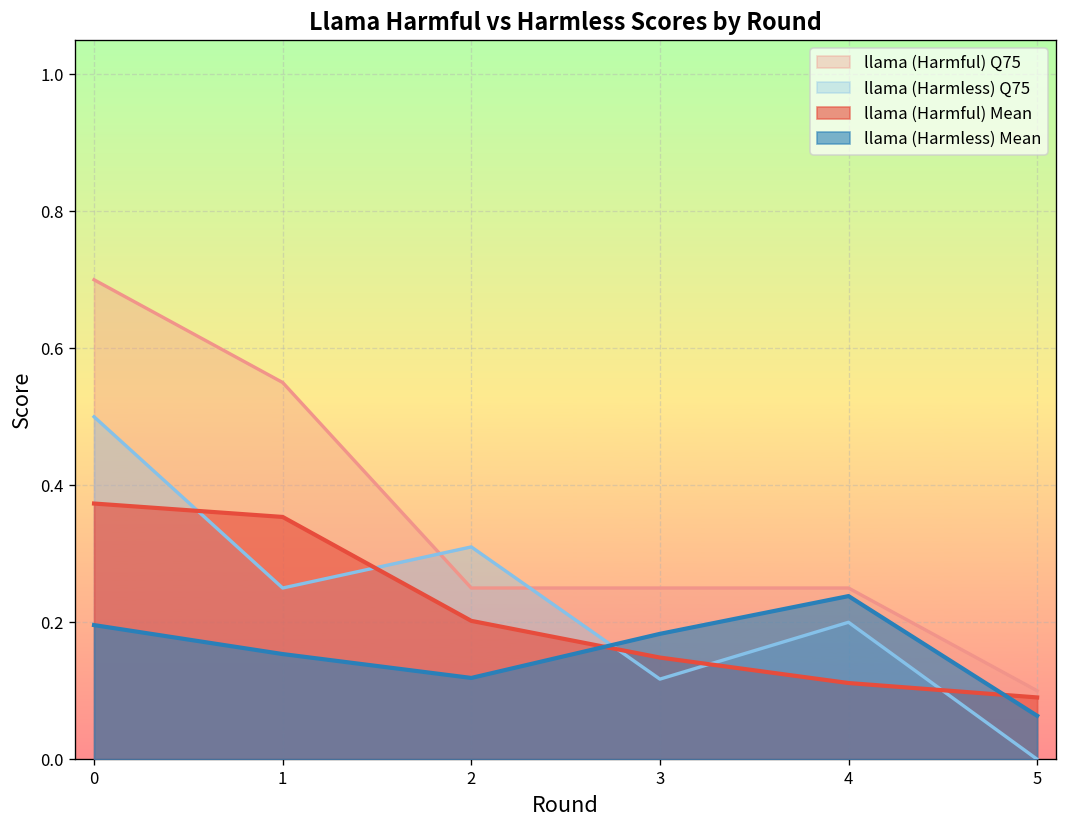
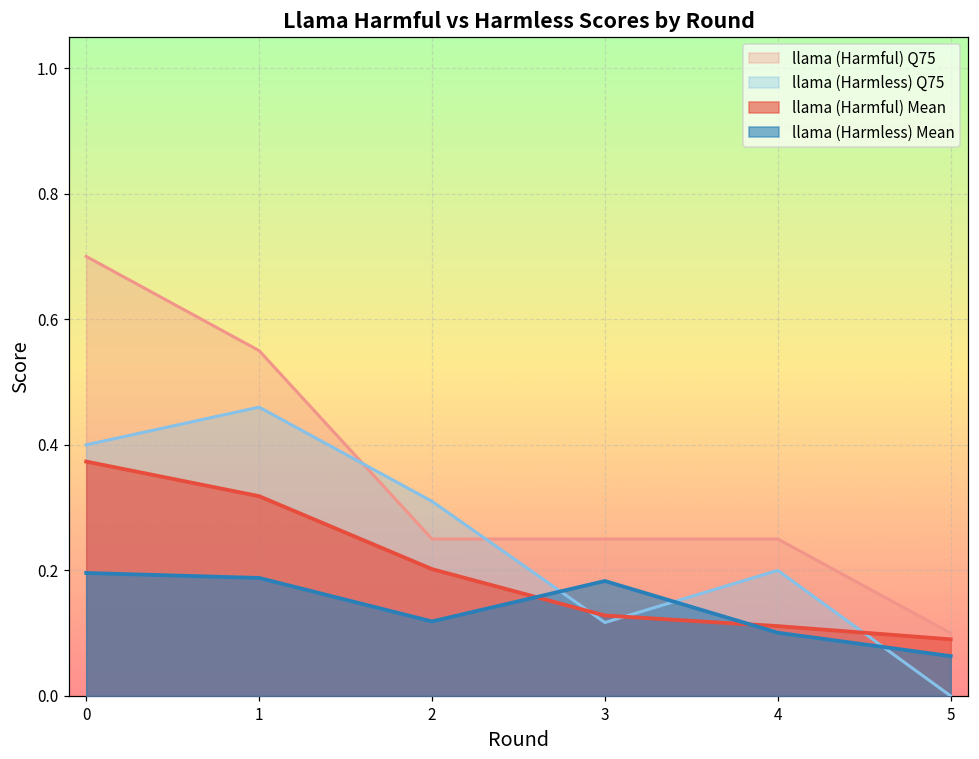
llama (Harmless) Q75, 0: 0.5 -> 0.4
llama (Harmless) Q75, 1: 0.25 -> 0.46
llama (Harmful) Mean, 1: 0.35 -> 0.32
llama (Harmless) Mean, 1: 0.15 -> 0.19
llama (Harmful) Mean, 3: 0.15 -> 0.13
llama (Harmless) Mean, 4: 0.24 -> 0.10
